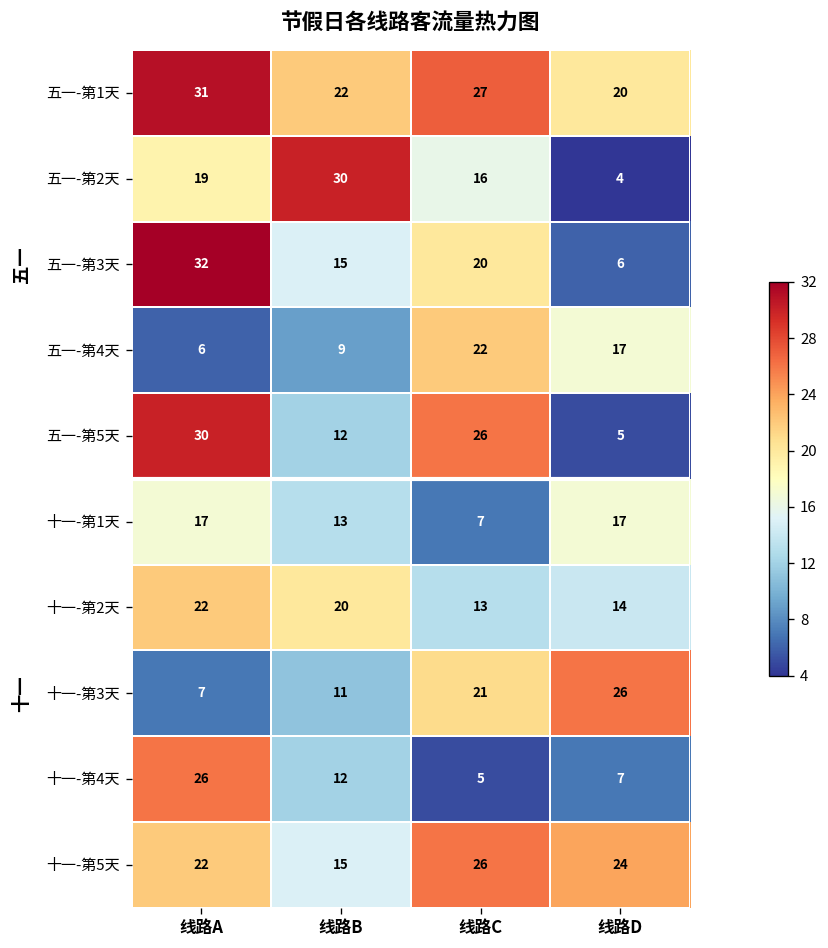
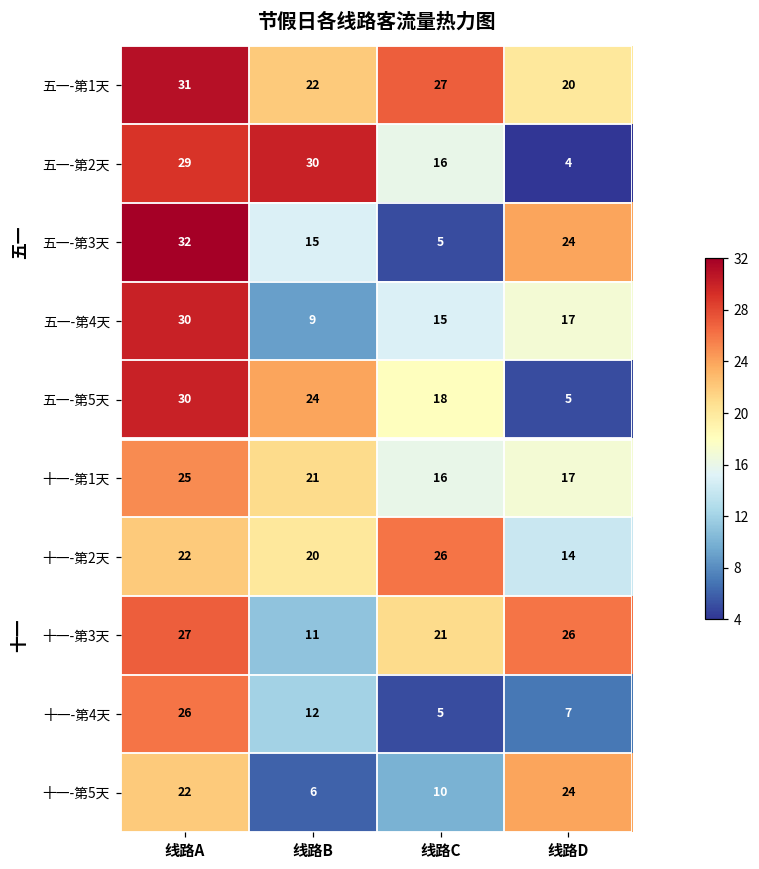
五一-第2天, 线路A: 19 -> 29
五一-第3天, 线路C: 20 -> 5
五一-第3天, 线路D: 6 -> 24
五一-第4天, 线路A: 6 -> 30
五一-第4天, 线路C: 22 -> 15
五一-第5天, 线路B: 12 -> 24
五一-第5天, 线路C: 26 -> 18
十一-第1天, 线路A: 17 -> 25
十一-第1天, 线路B: 13 -> 21
十一-第1天, 线路C: 7 -> 16
十一-第2天, 线路C: 13 -> 26
十一-第3天, 线路A: 7 -> 27
十一-第5天, 线路B: 15 -> 6
十一-第5天, 线路C: 26 -> 10
